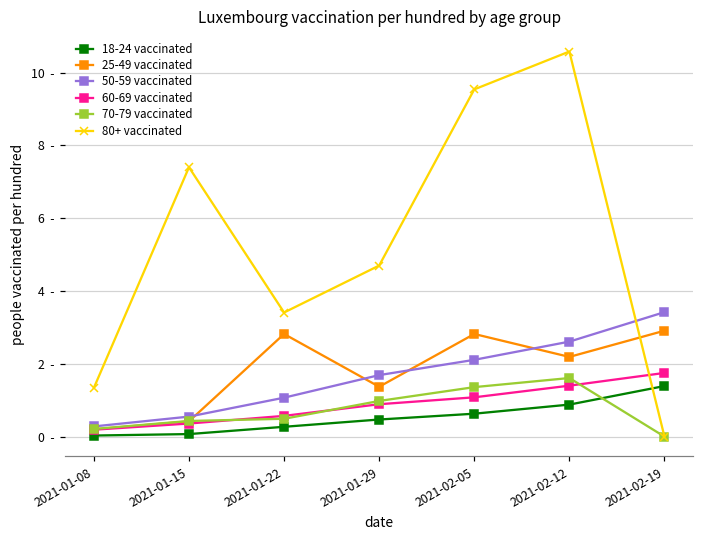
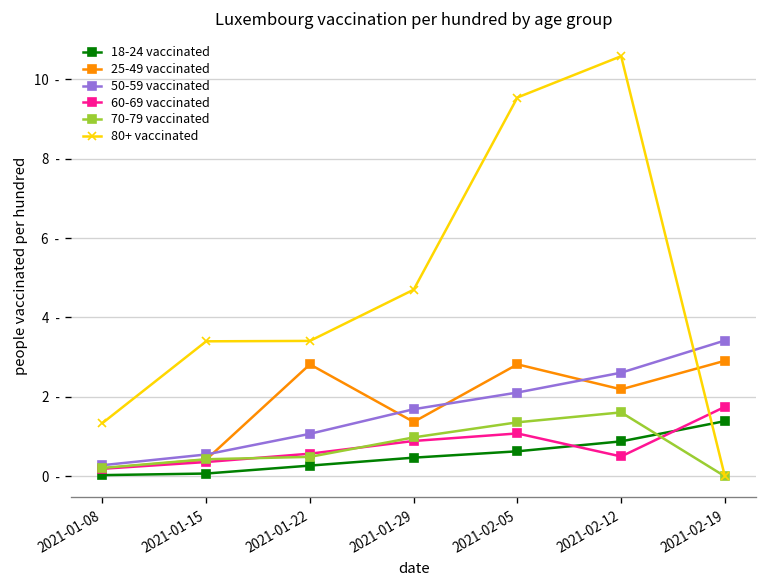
80+ vaccinated, 2021-01-15: 7.4 - -> 3.4 -
60-69 vaccinated, 2021-02-12: 1.4 - -> 0.5 -
